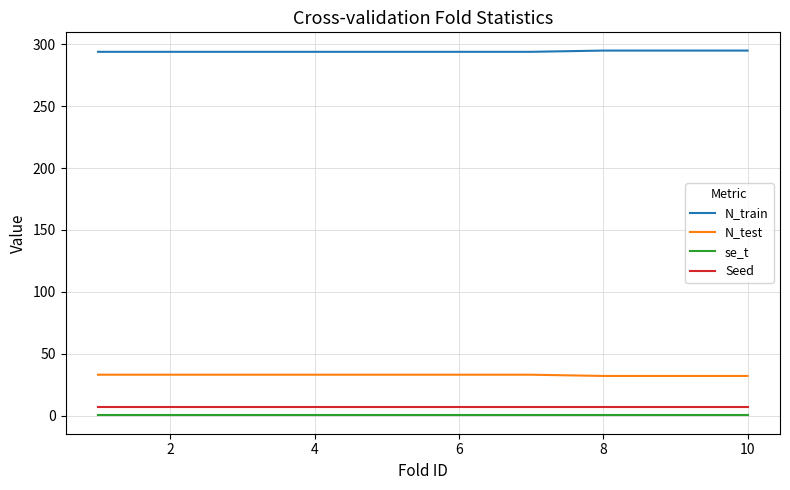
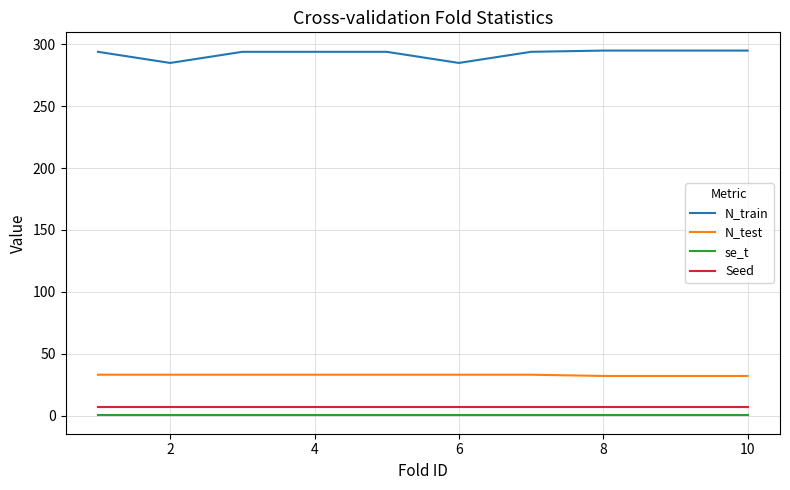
N_train, 2: 294 -> 285
N_train, 6: 294 -> 285
